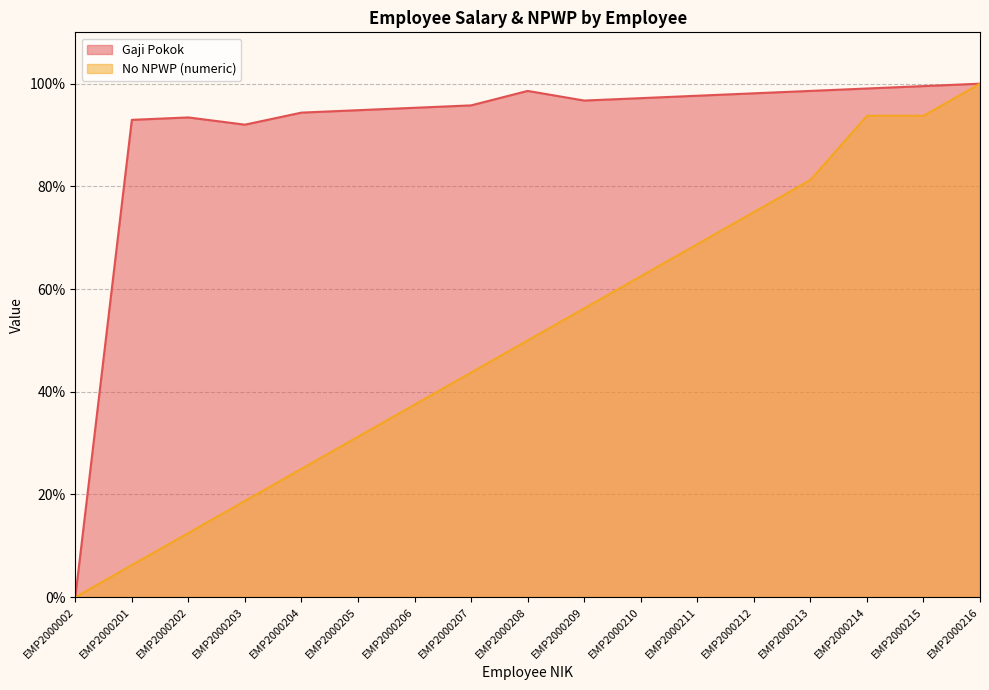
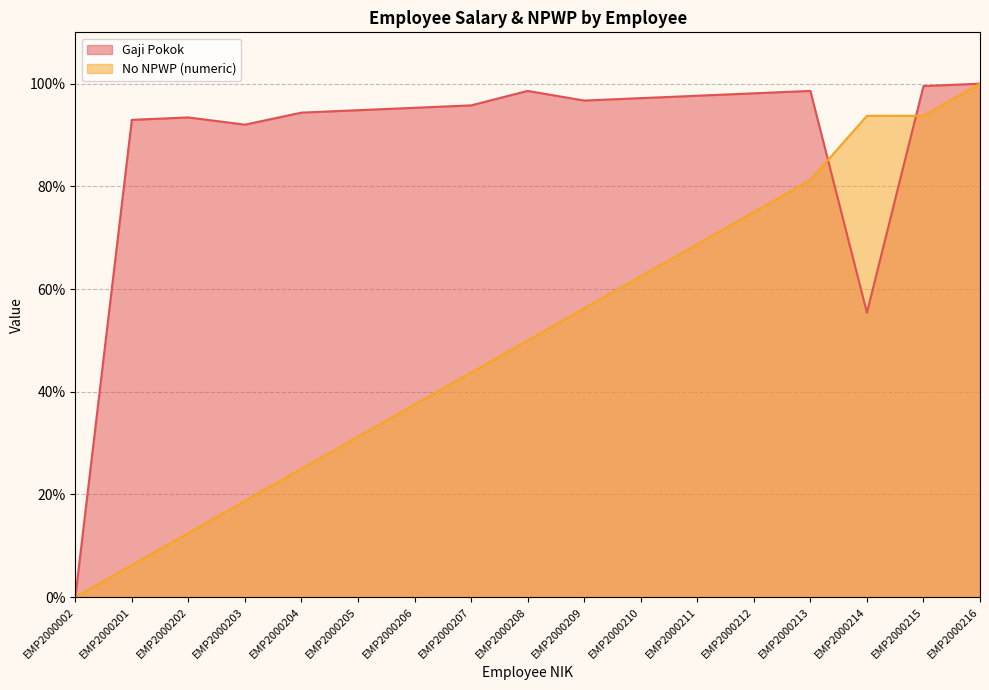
Gaji Pokok, EMP2000214: 99% -> 55%
